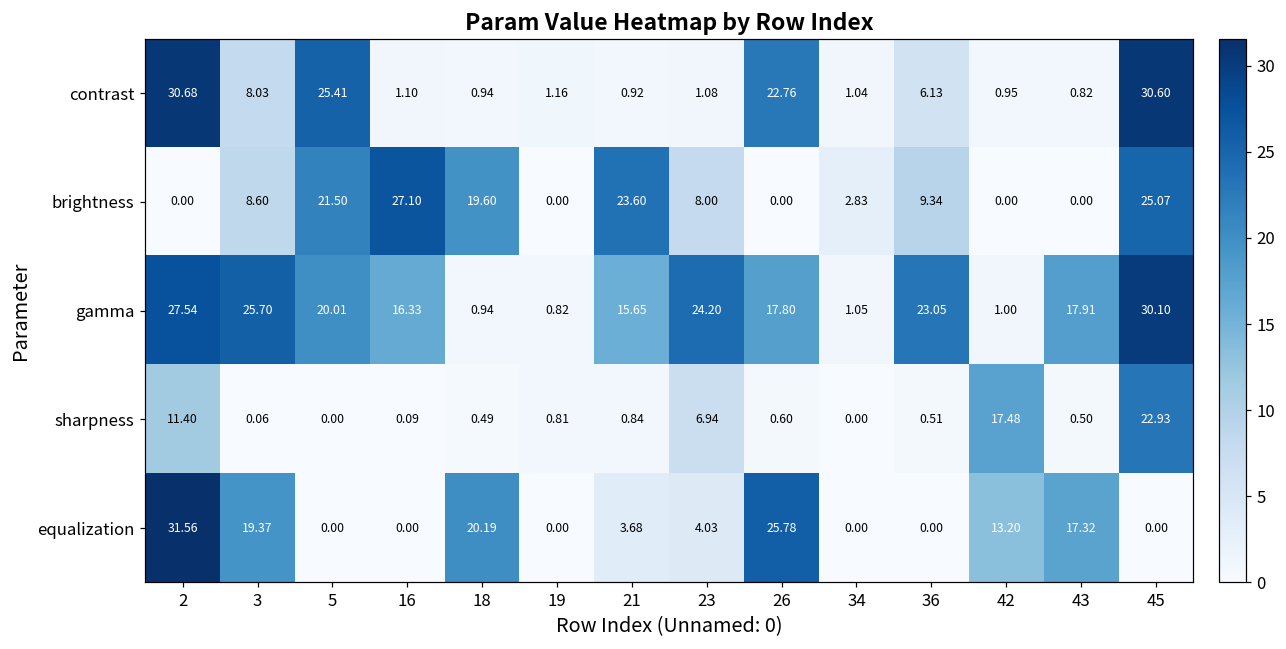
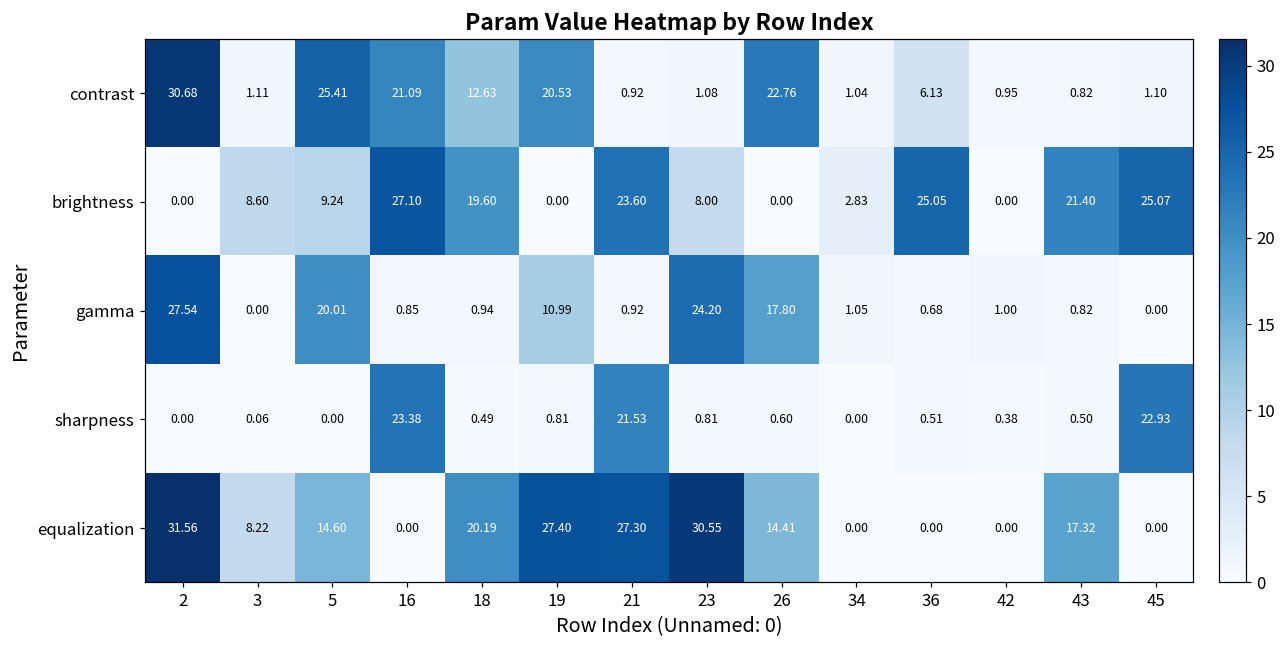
contrast, 3: 8.03 -> 1.11
contrast, 16: 1.10 -> 21.09
contrast, 18: 0.94 -> 12.63
contrast, 19: 1.16 -> 20.53
contrast, 45: 30.60 -> 1.10
brightness, 5: 21.50 -> 9.24
brightness, 36: 9.34 -> 25.05
brightness, 43: 0.00 -> 21.40
gamma, 3: 25.70 -> 0.00
gamma, 16: 16.33 -> 0.85
gamma, 19: 0.82 -> 10.99
gamma, 21: 15.65 -> 0.92
gamma, 36: 23.05 -> 0.68
gamma, 43: 17.91 -> 0.82
gamma, 45: 30.10 -> 0.00
sharpness, 2: 11.40 -> 0.00
sharpness, 16: 0.09 -> 23.38
sharpness, 21: 0.84 -> 21.53
sharpness, 23: 6.94 -> 0.81
sharpness, 42: 17.48 -> 0.38
equalization, 3: 19.37 -> 8.22
equalization, 5: 0.00 -> 14.60
equalization, 19: 0.00 -> 27.40
equalization, 21: 3.68 -> 27.30
equalization, 23: 4.03 -> 30.55
equalization, 26: 25.78 -> 14.41
equalization, 42: 13.20 -> 0.00
